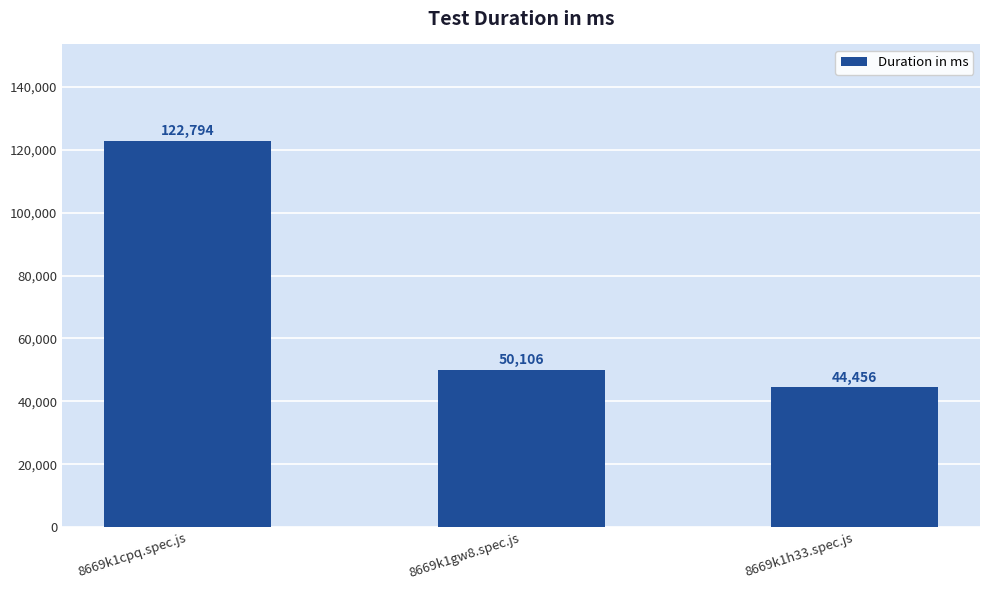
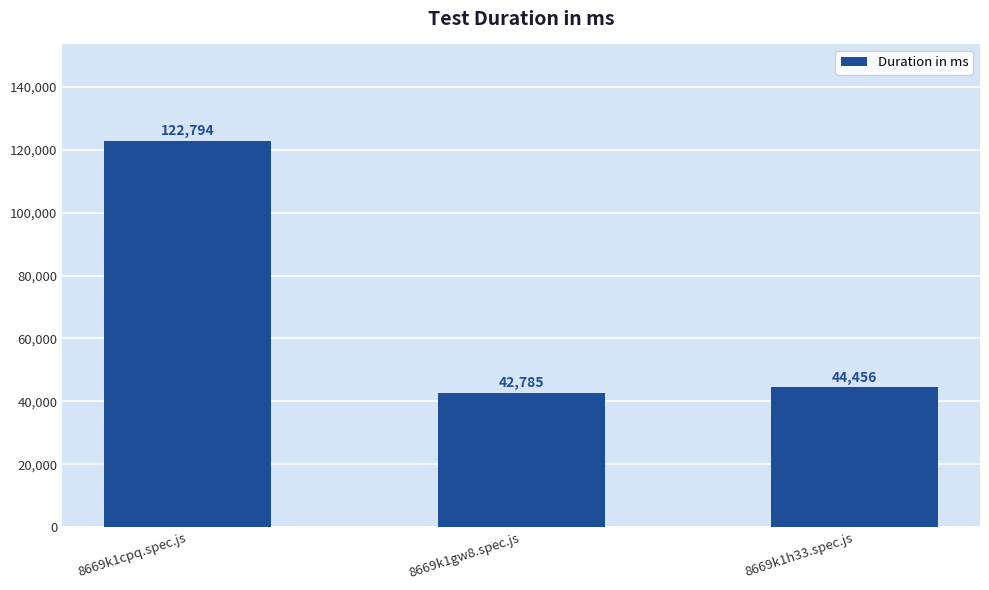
8669k1gw8.spec.js: 50,106 -> 42,785
